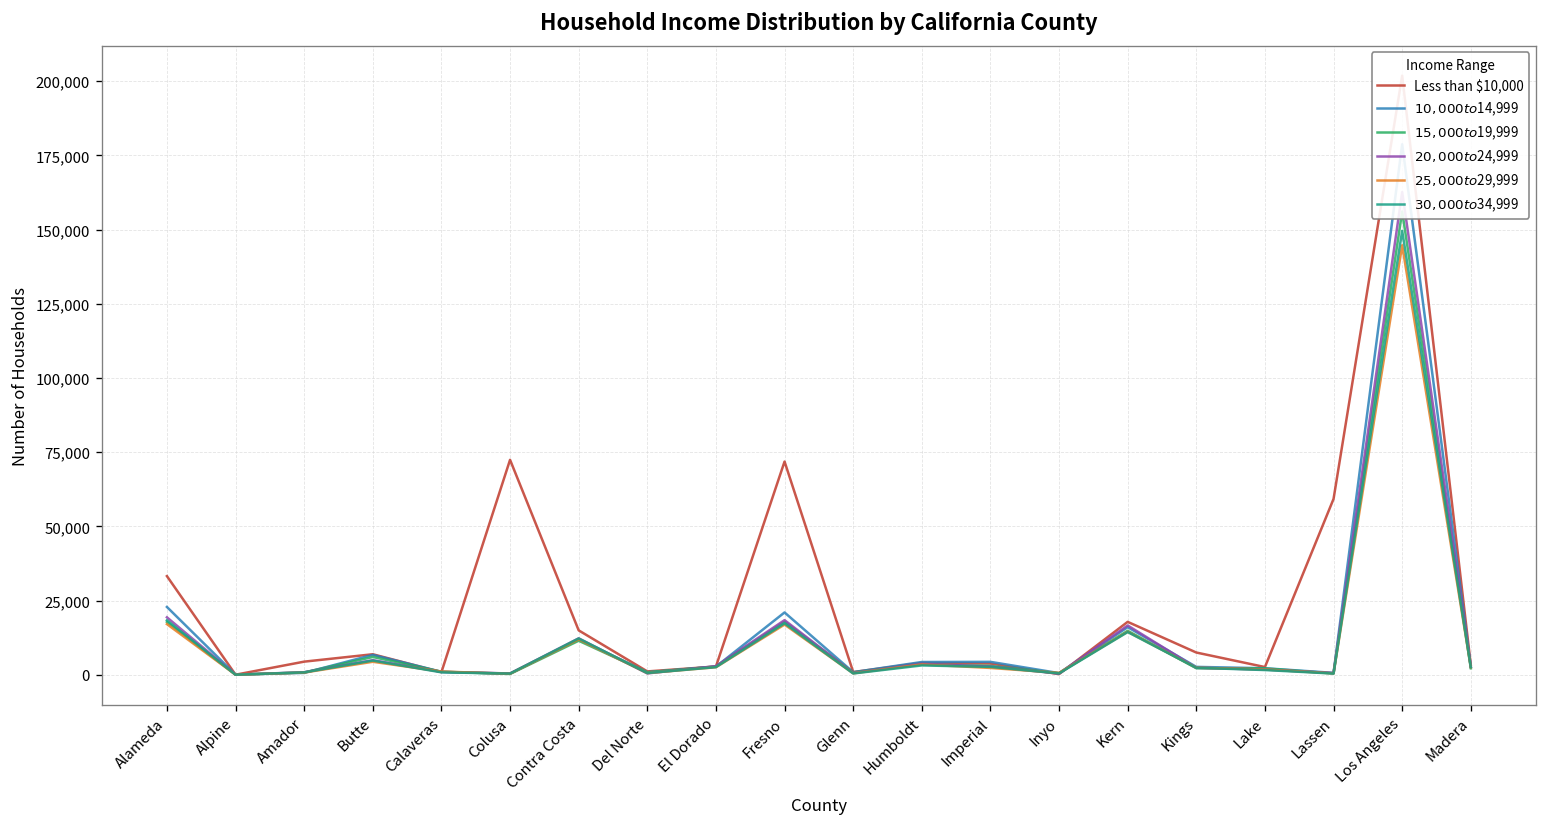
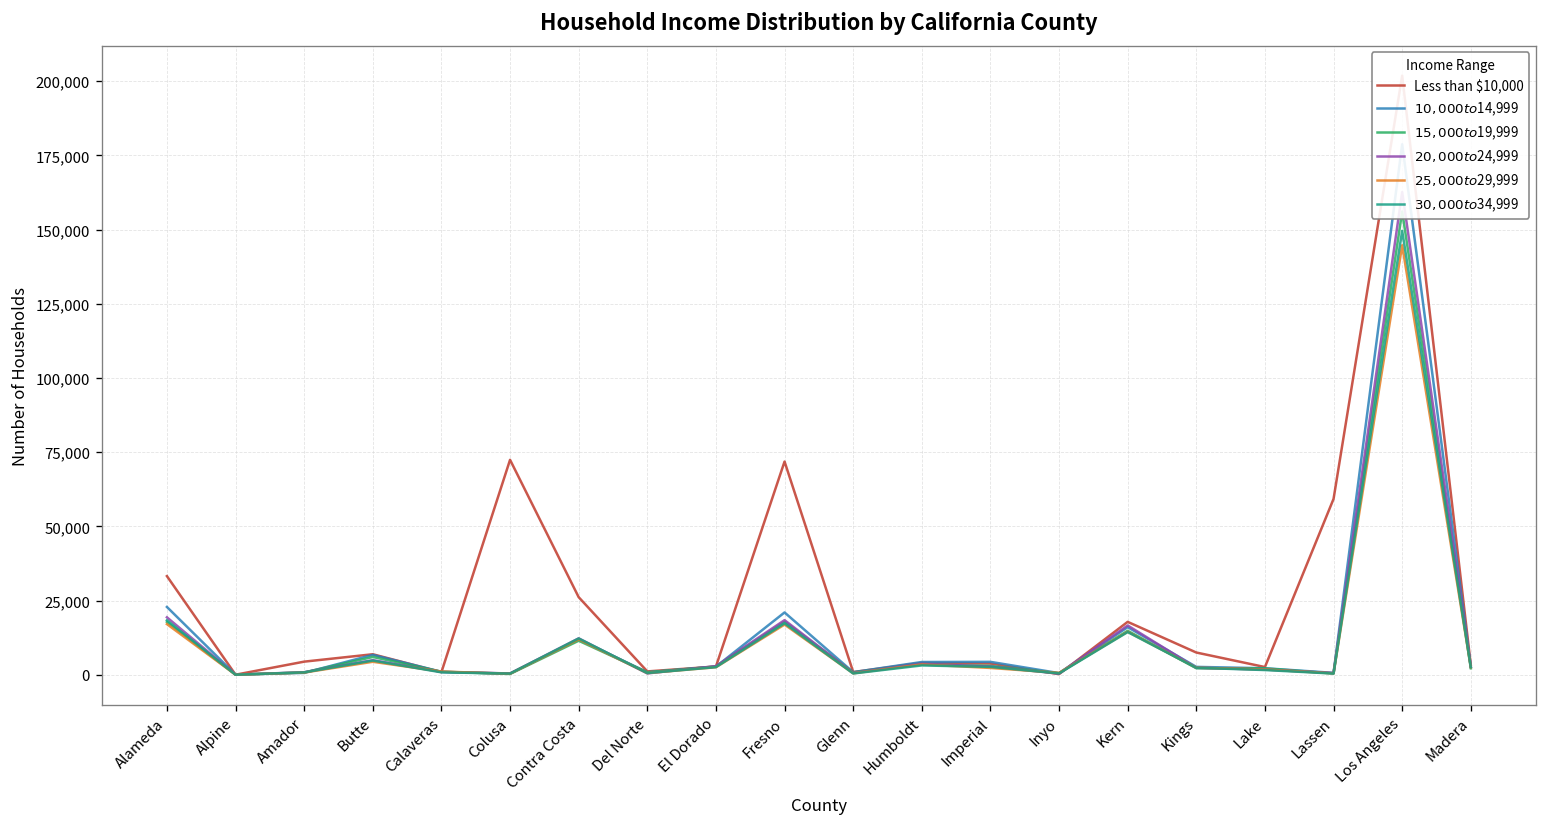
Less than $10,000, Contra Costa: 15,000 -> 26,000
